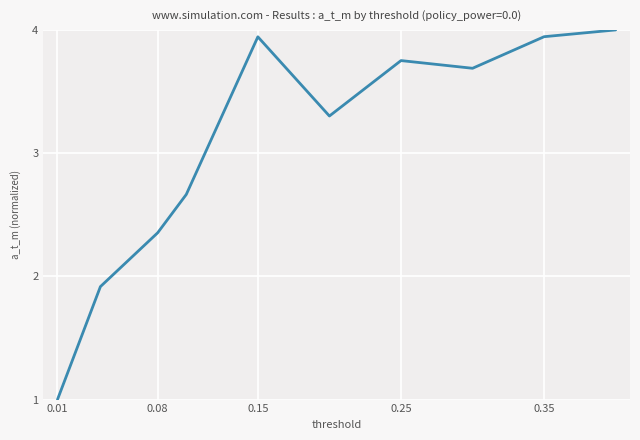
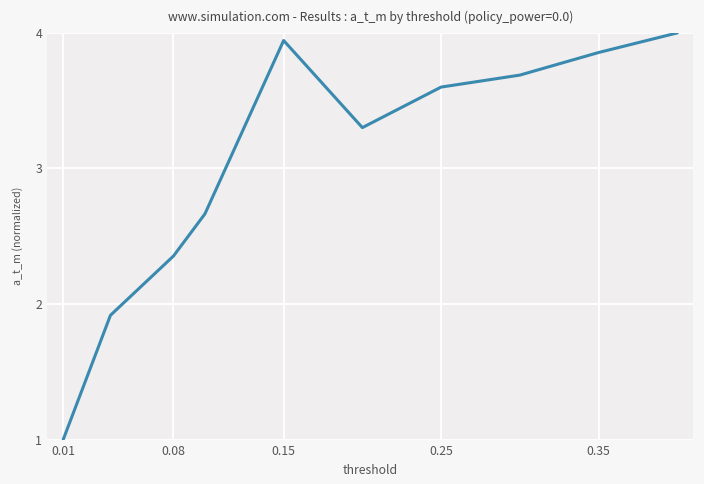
0.25: 3.75 -> 3.60
0.35: 3.95 -> 3.86
